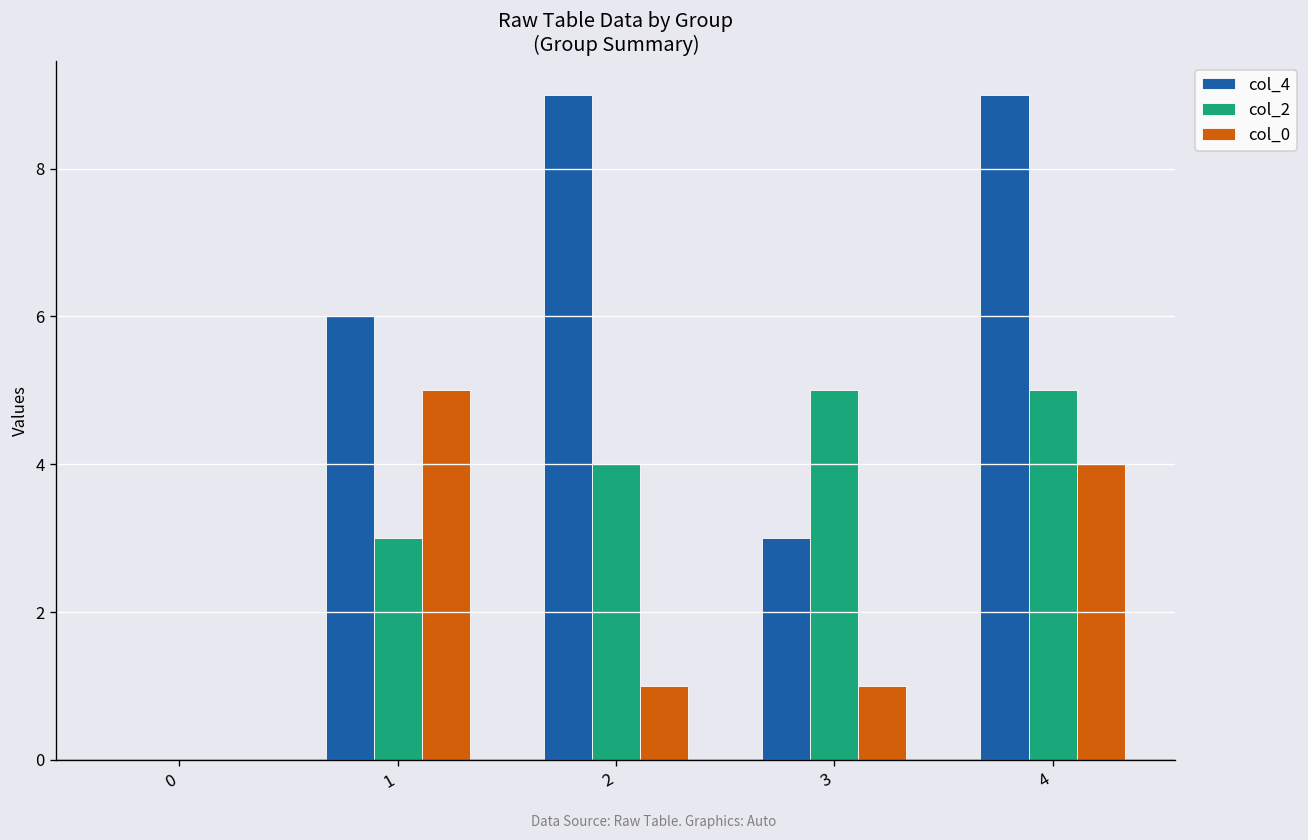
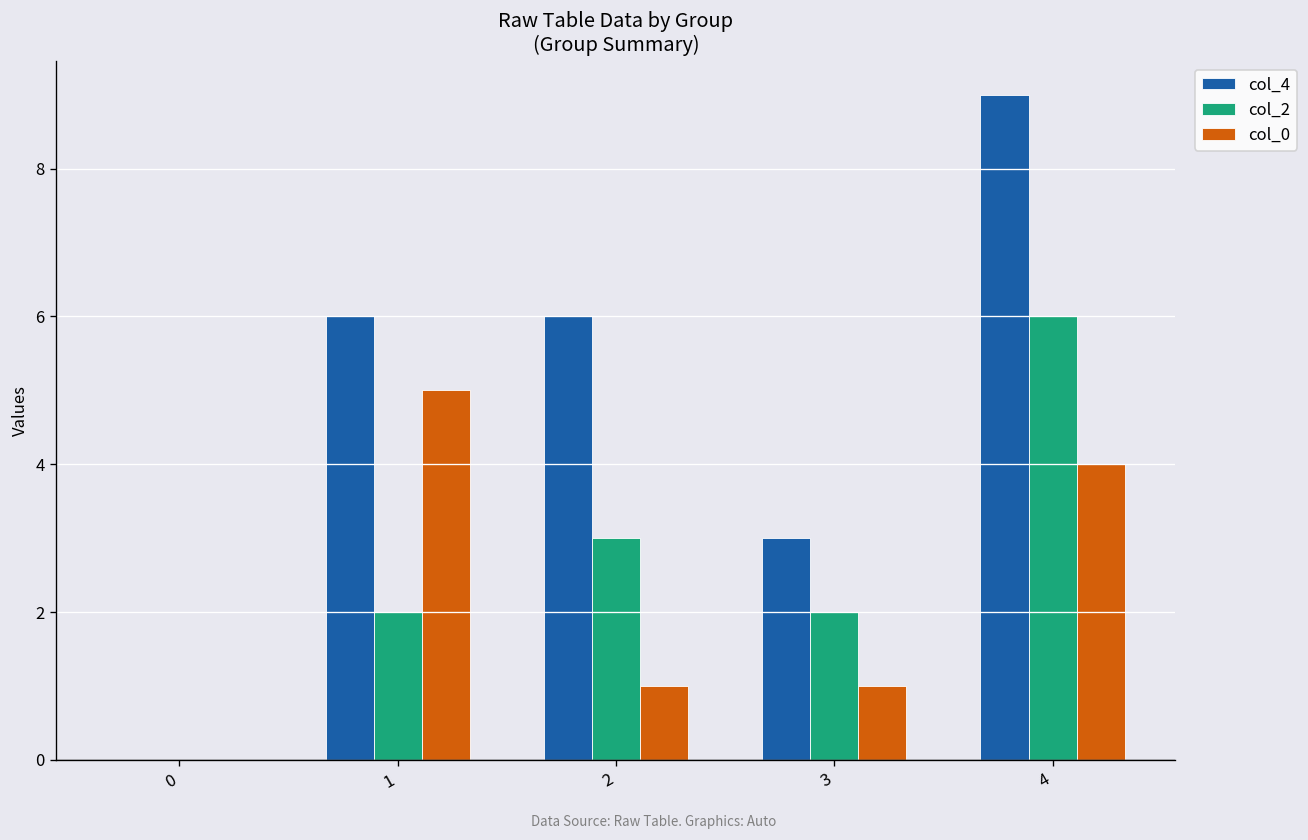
col_2, 1: 3 -> 2
col_4, 2: 9 -> 6
col_2, 2: 4 -> 3
col_2, 3: 5 -> 2
col_2, 4: 5 -> 6
